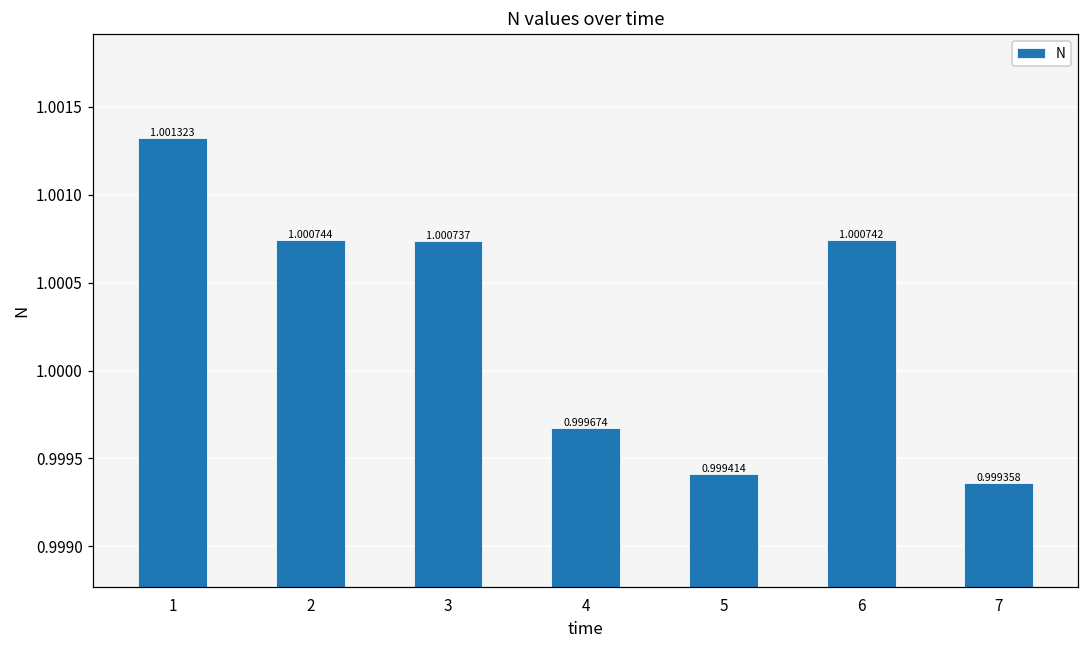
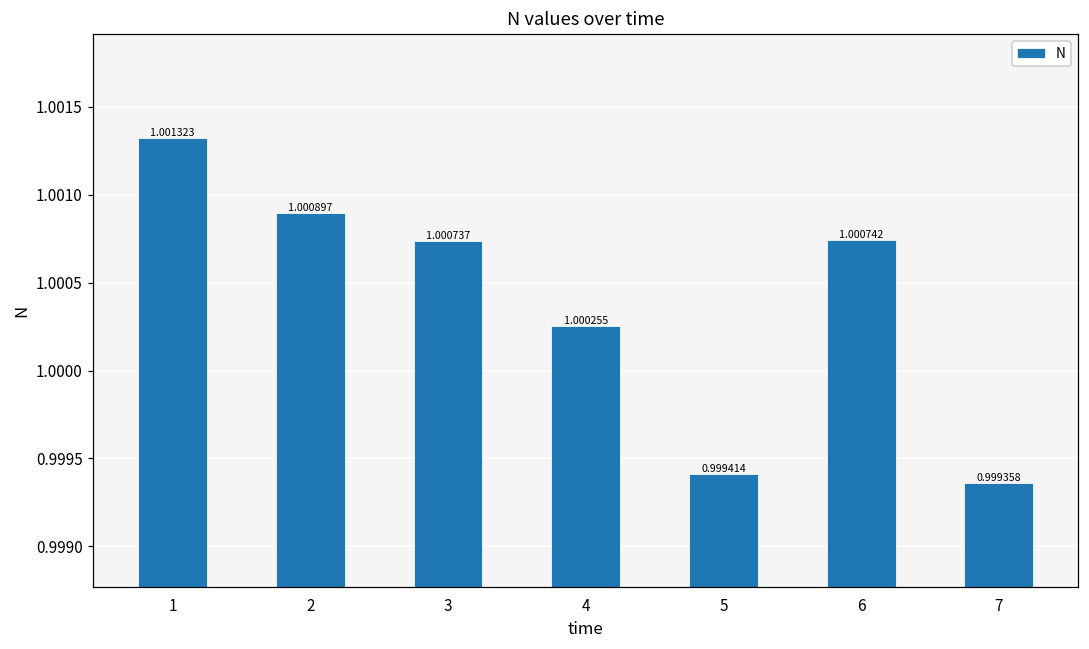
2: 1.000744 -> 1.000897
4: 0.999674 -> 1.000255
